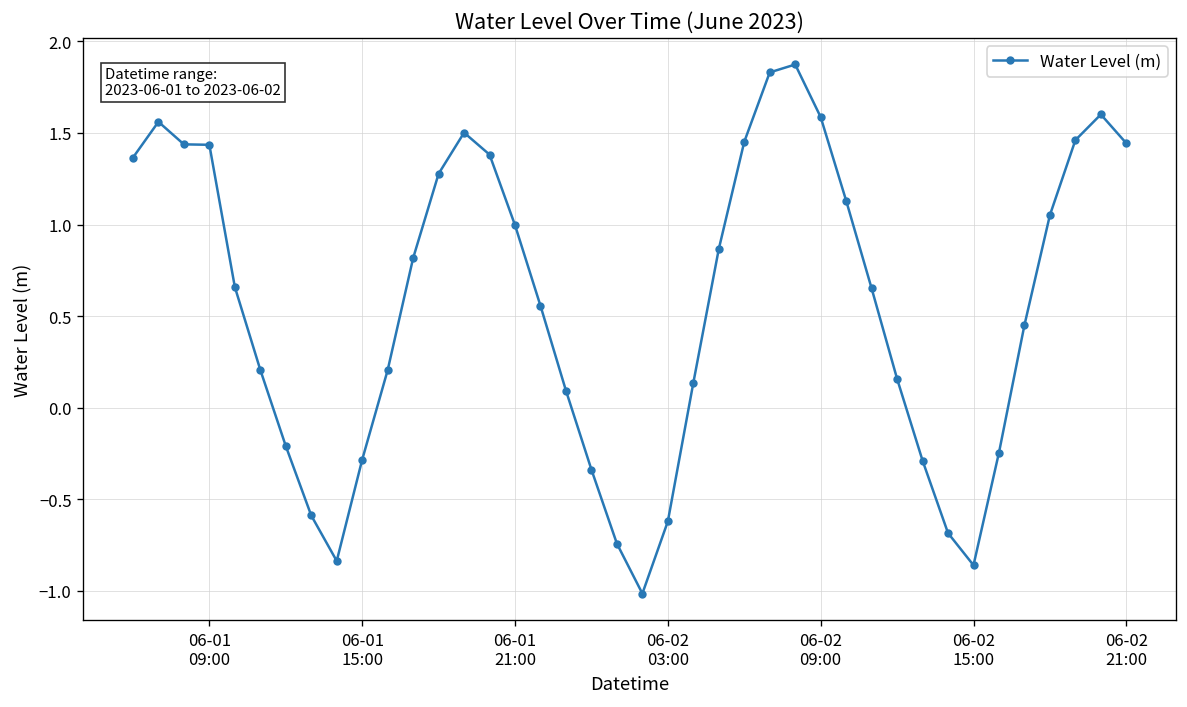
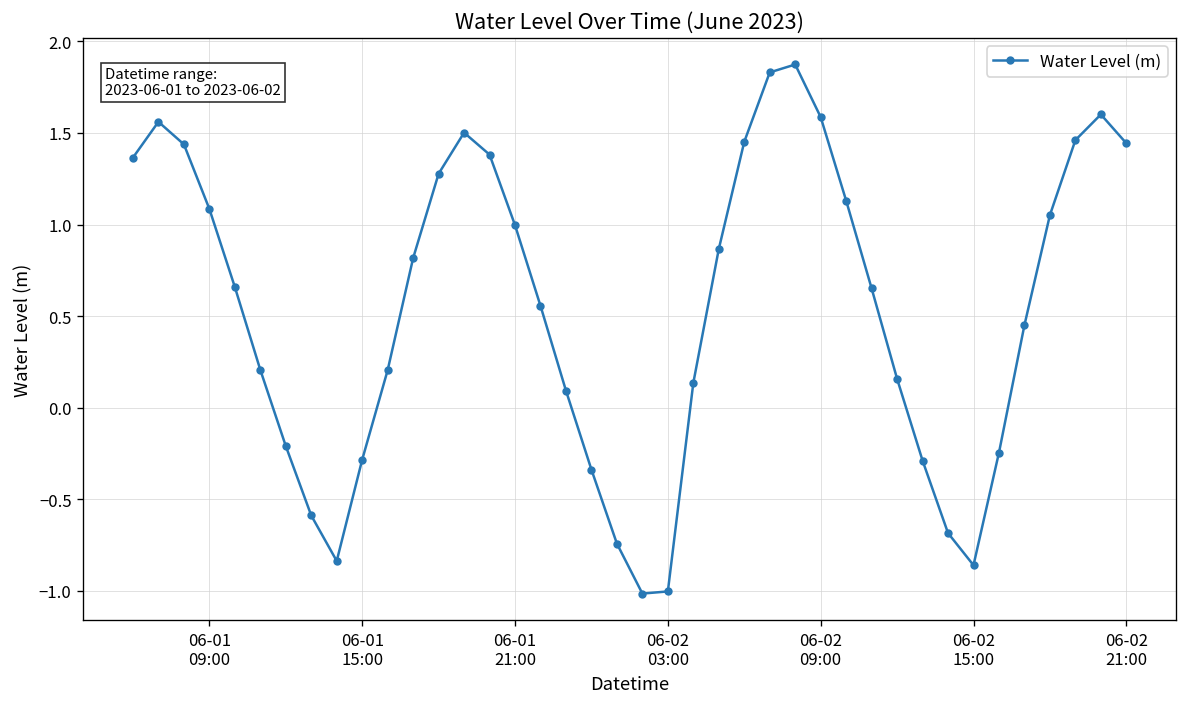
06-01 09:00: 1.44 -> 1.09
06-02 03:00: -0.62 -> -1.00
